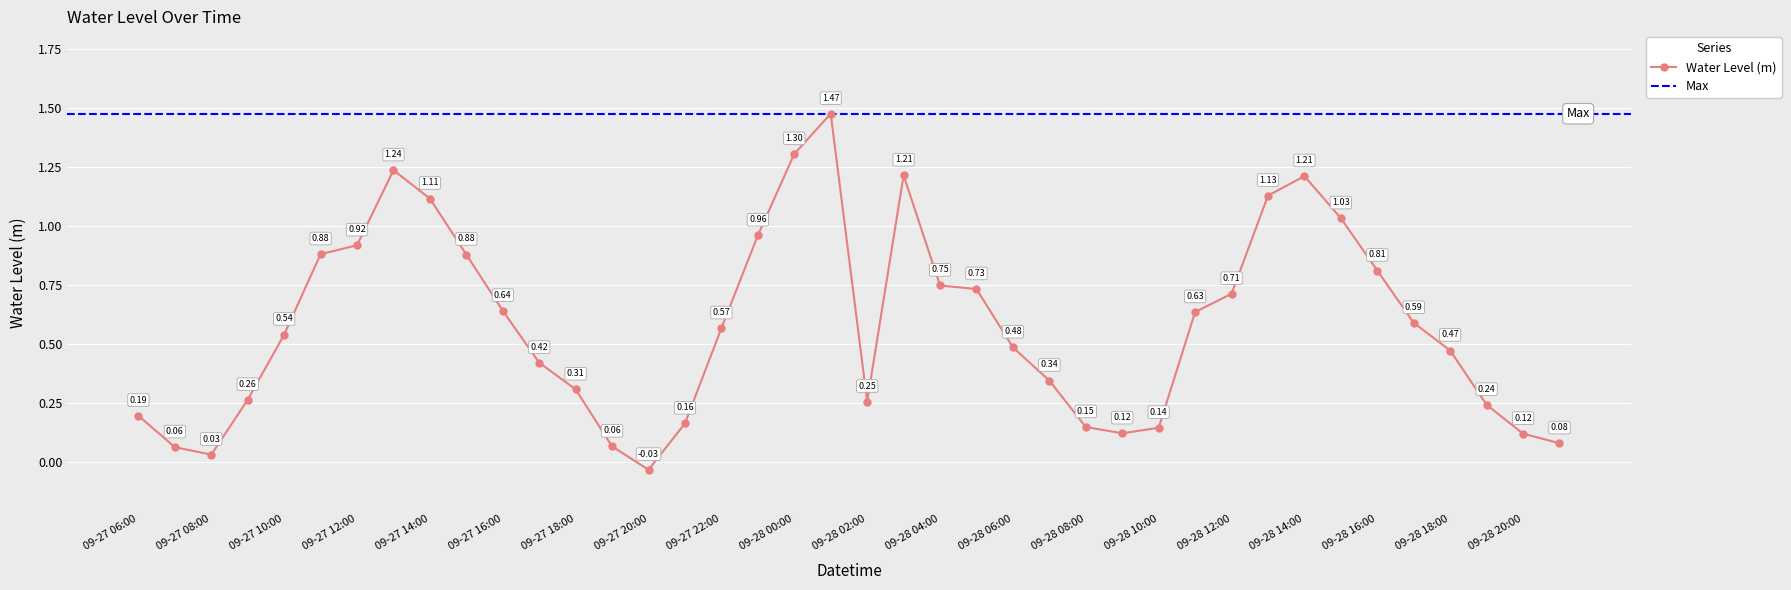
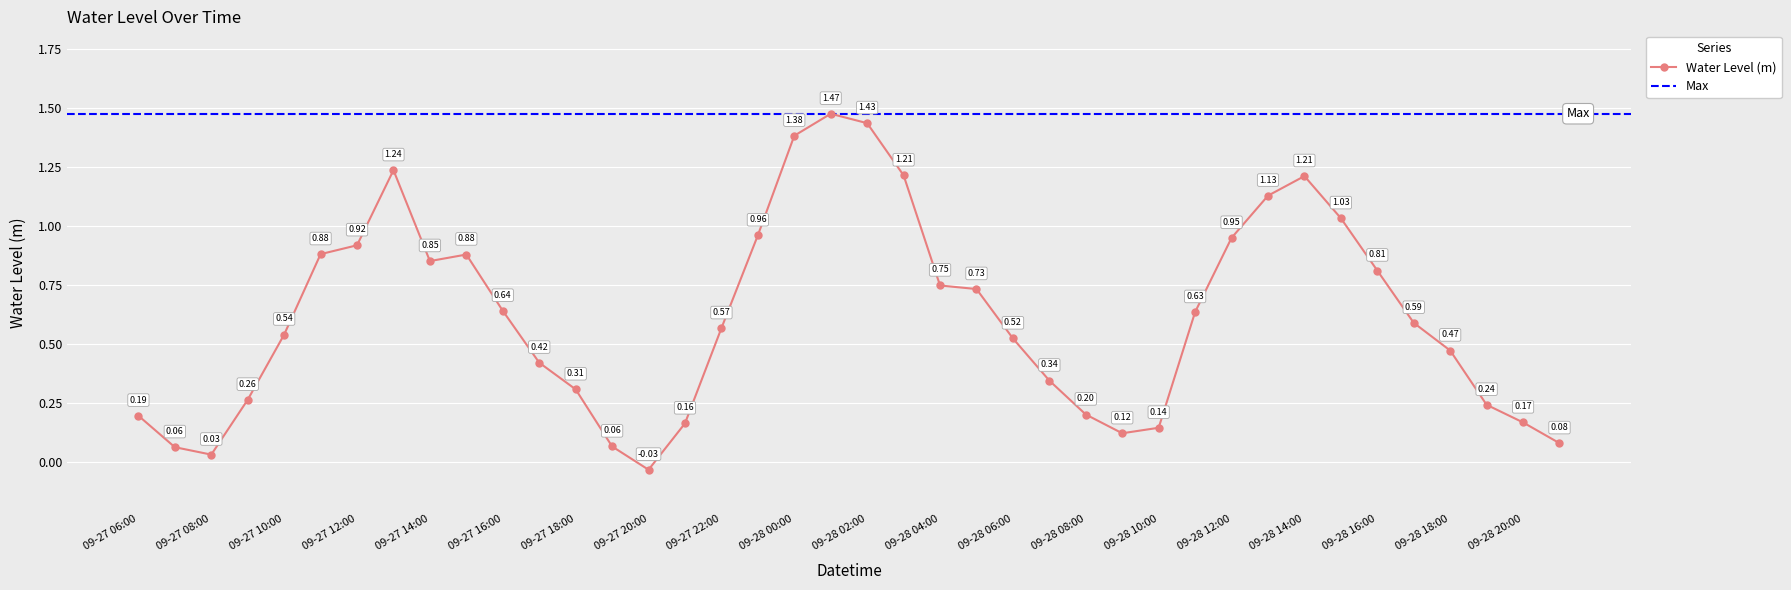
09-27 14:00: 1.11 -> 0.85
09-28 00:00: 1.30 -> 1.38
09-28 02:00: 0.25 -> 1.43
09-28 06:00: 0.48 -> 0.52
09-28 08:00: 0.15 -> 0.20
09-28 12:00: 0.71 -> 0.95
09-28 20:00: 0.12 -> 0.17
